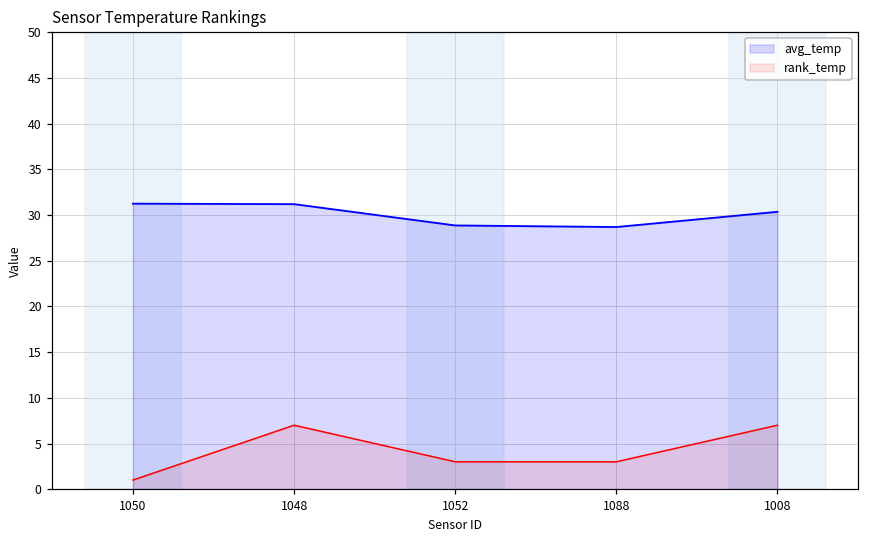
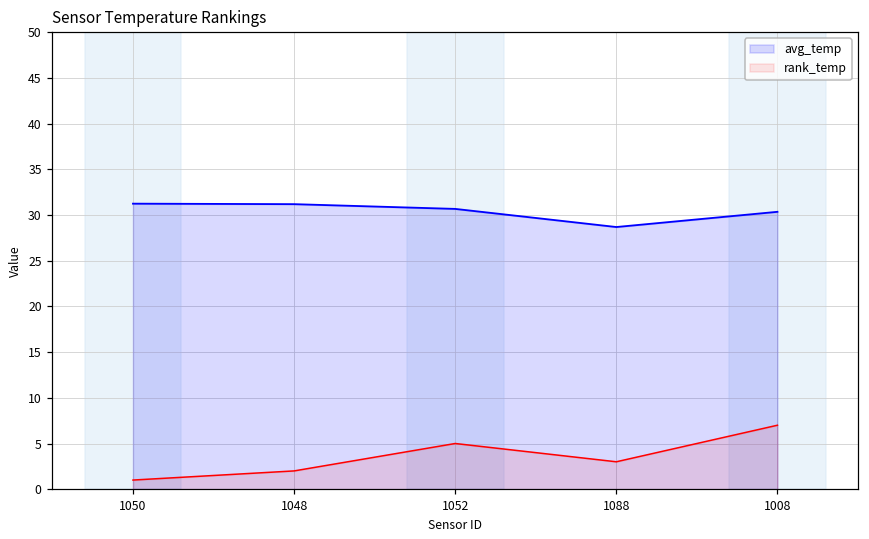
rank_temp, 1048: 7 -> 2
avg_temp, 1052: 29 -> 31
rank_temp, 1052: 3 -> 5
